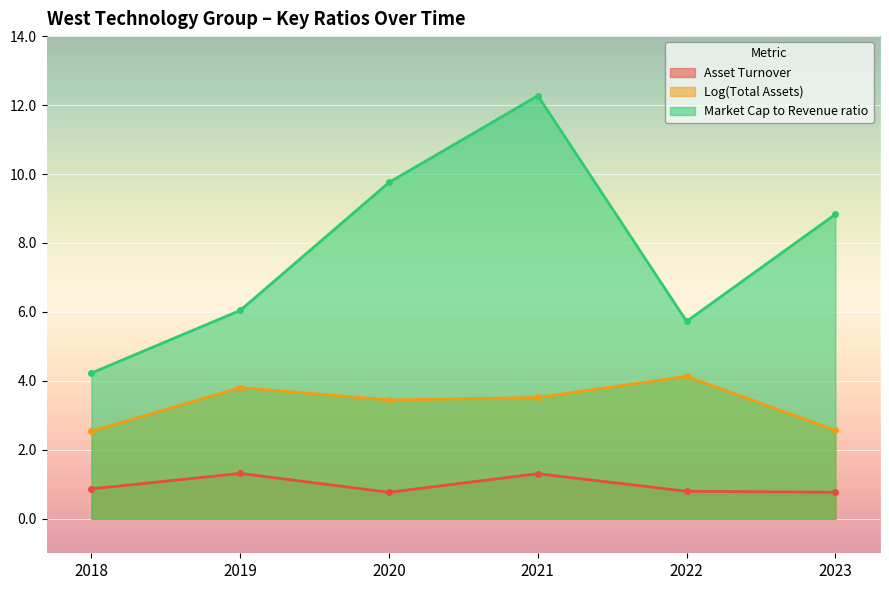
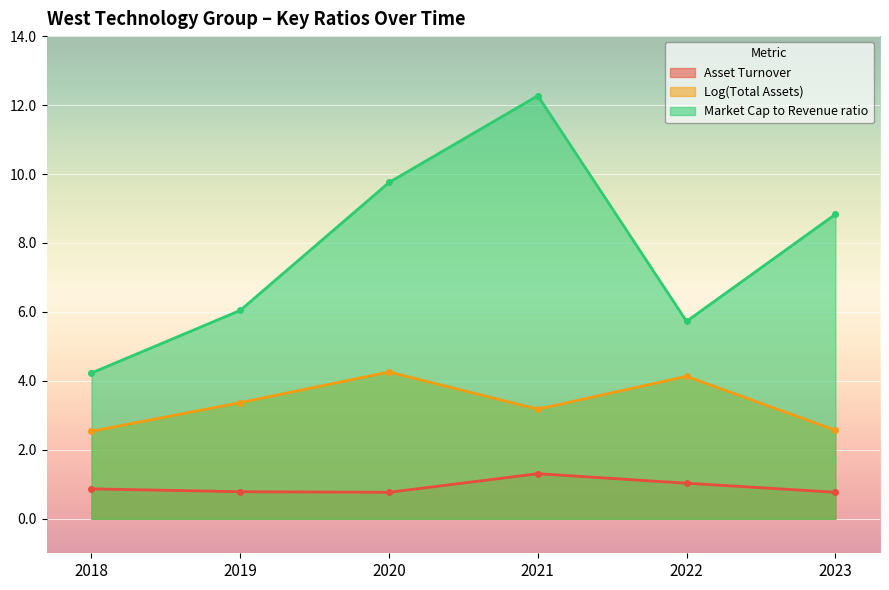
Asset Turnover, 2019: 1.3 -> 0.8
Log(Total Assets), 2019: 3.8 -> 3.4
Log(Total Assets), 2020: 3.4 -> 4.3
Log(Total Assets), 2021: 3.5 -> 3.2
Asset Turnover, 2022: 0.8 -> 1.0
